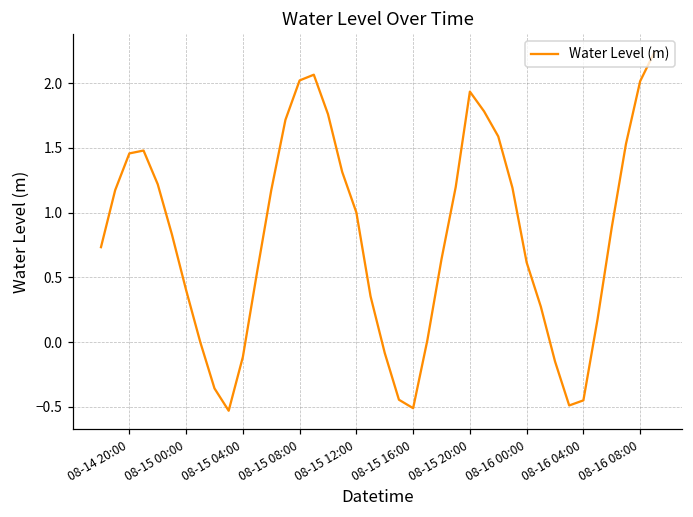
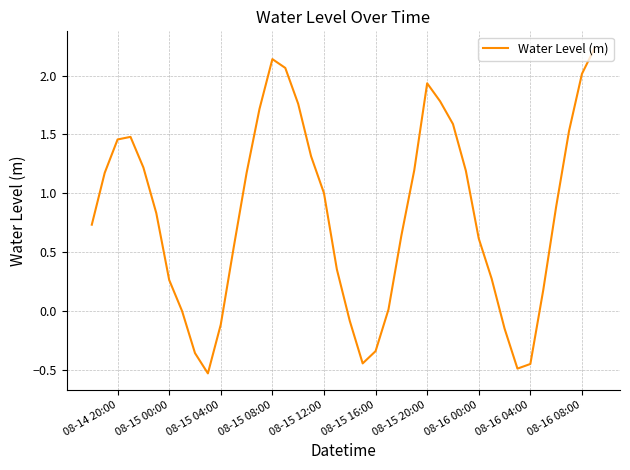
08-15 00:00: 0.40 -> 0.26
08-15 08:00: 2.02 -> 2.14
08-15 16:00: -0.51 -> -0.34
